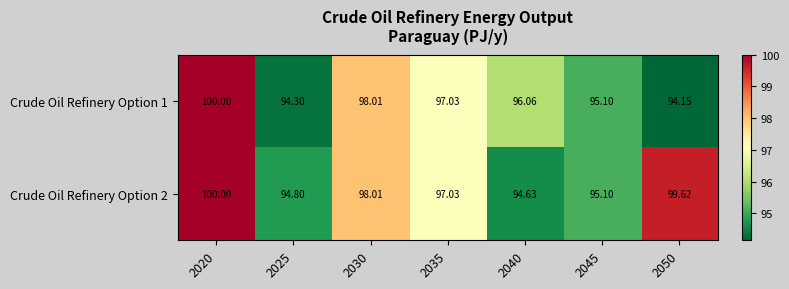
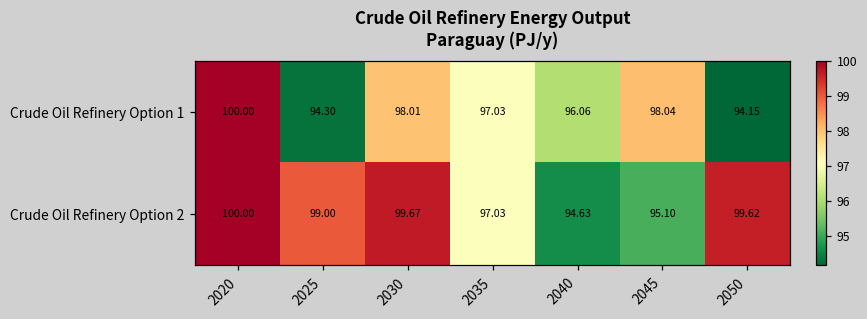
Crude Oil Refinery Option 1, 2045: 95.10 -> 98.04
Crude Oil Refinery Option 2, 2025: 94.80 -> 99.00
Crude Oil Refinery Option 2, 2030: 98.01 -> 99.67
